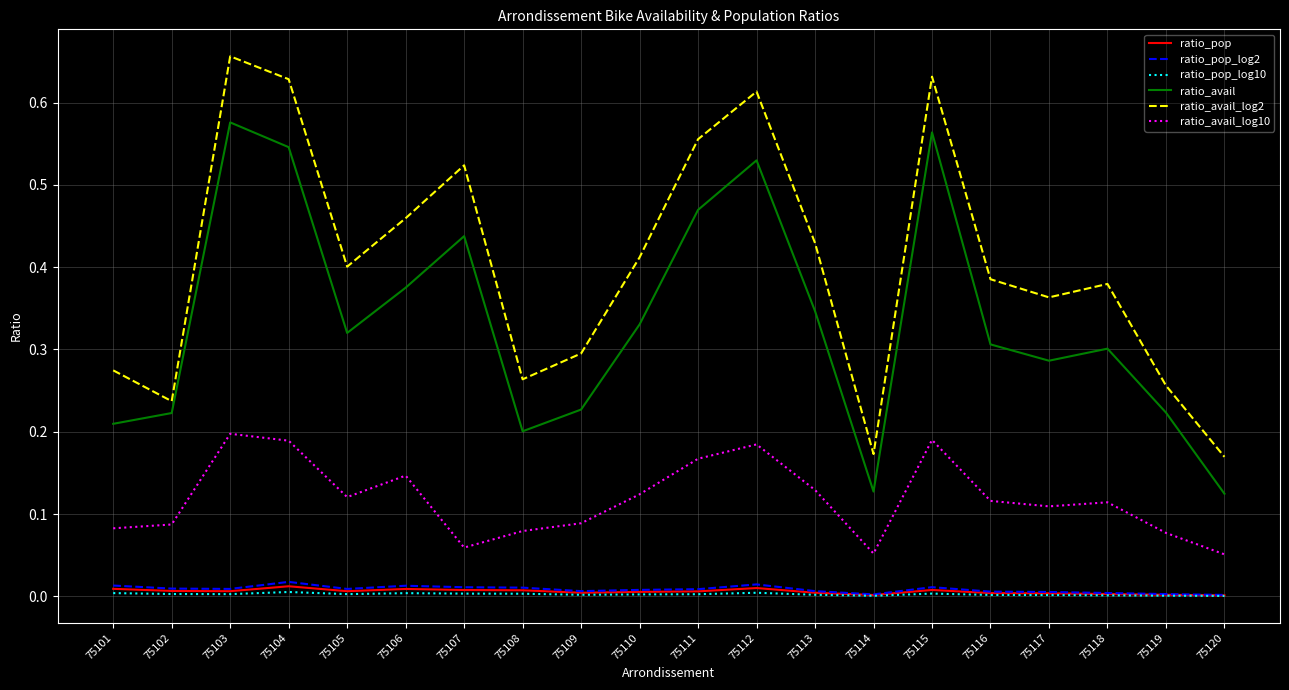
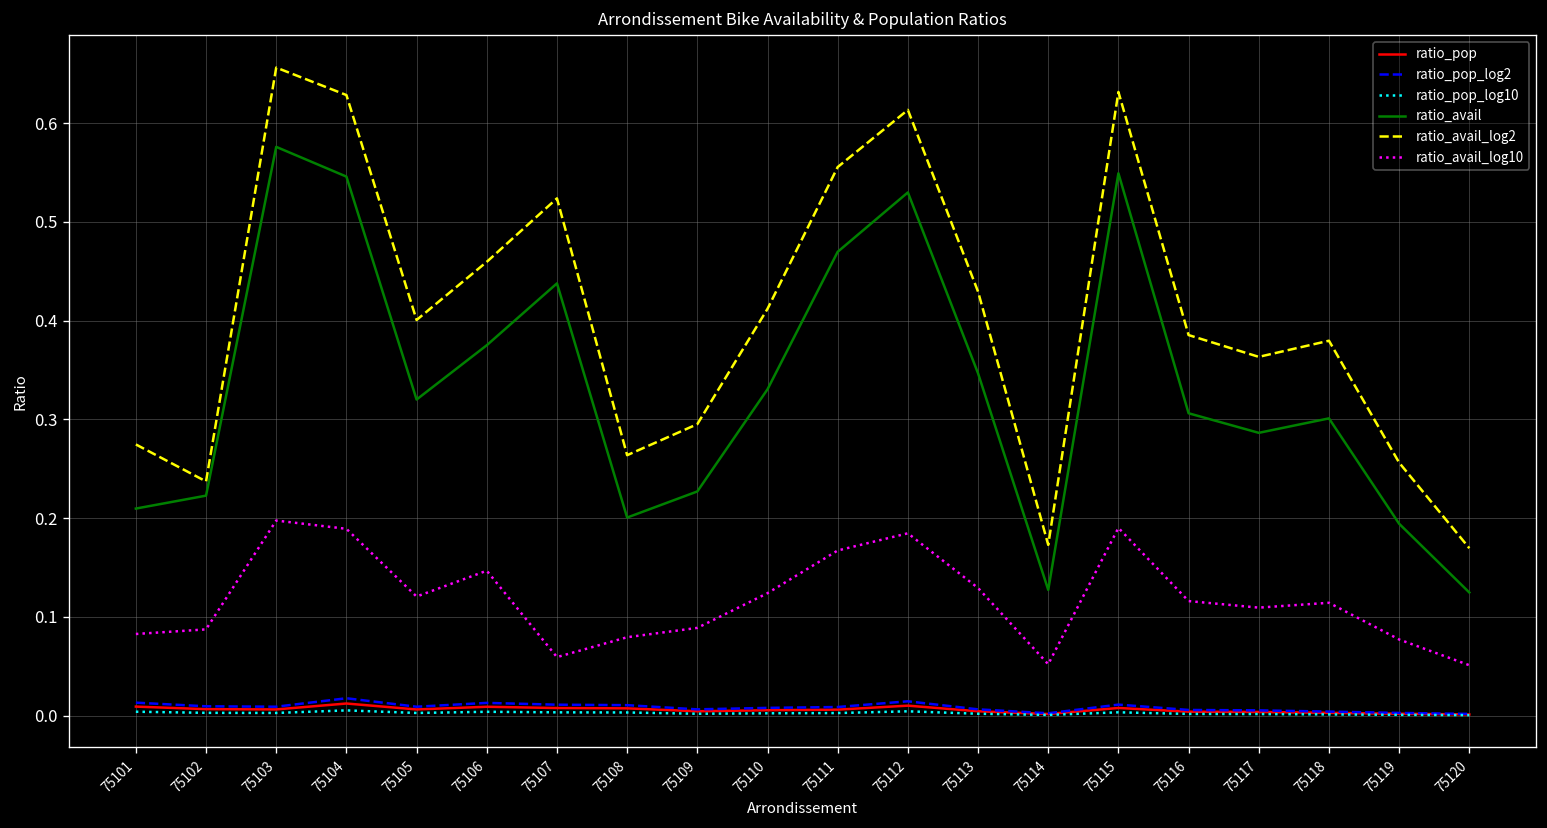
ratio_avail, 75115: 0.56 -> 0.55
ratio_avail, 75119: 0.22 -> 0.19
